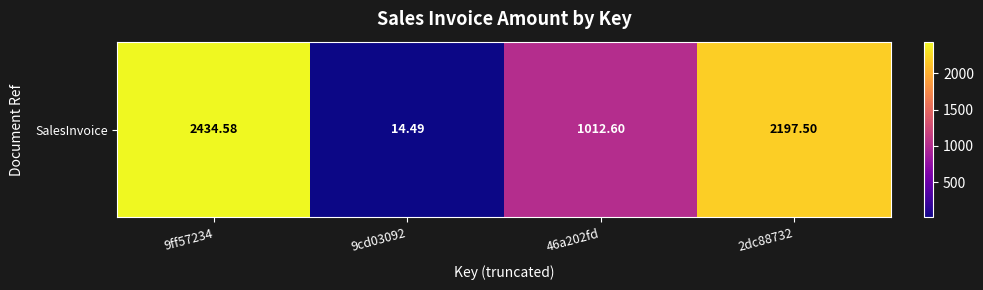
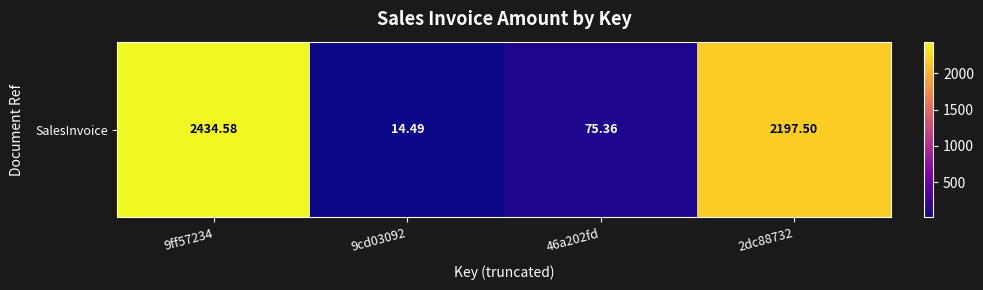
SalesInvoice, 46a202fd: 1012.60 -> 75.36
